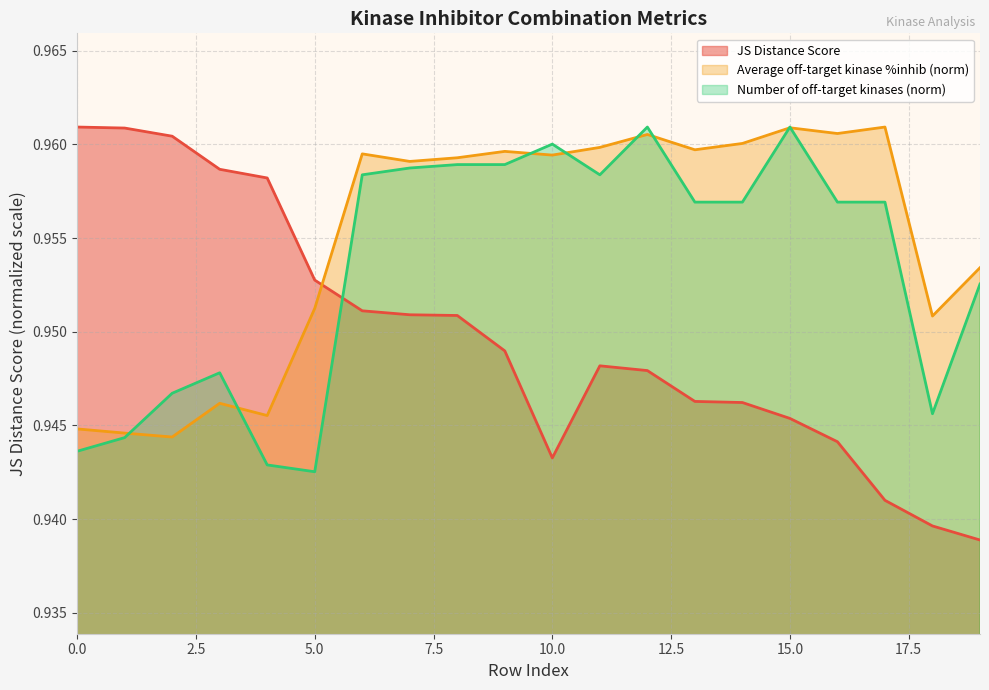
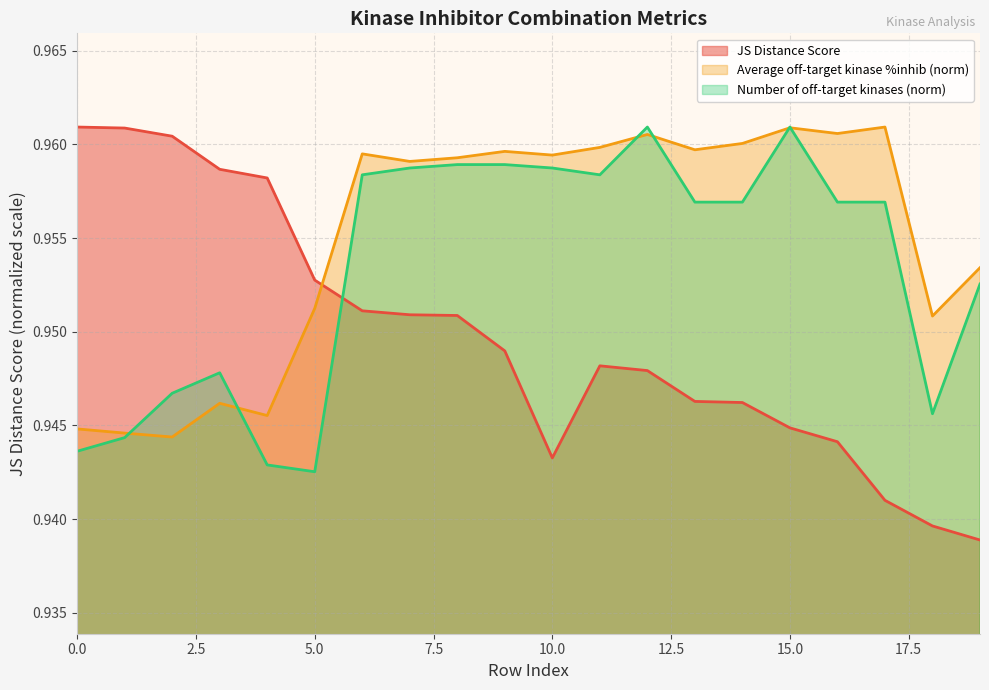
Number of off-target kinases (norm), 10.0: 0.9600 -> 0.9587
JS Distance Score, 15.0: 0.9454 -> 0.9449
